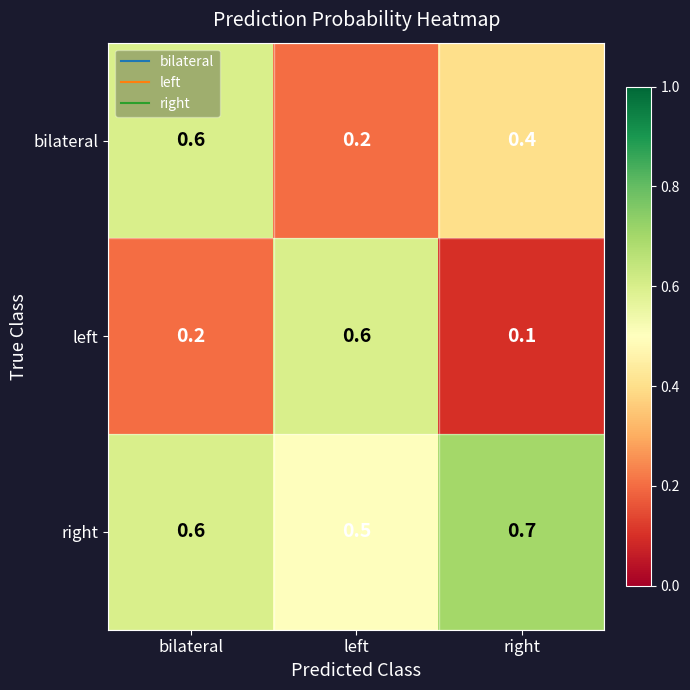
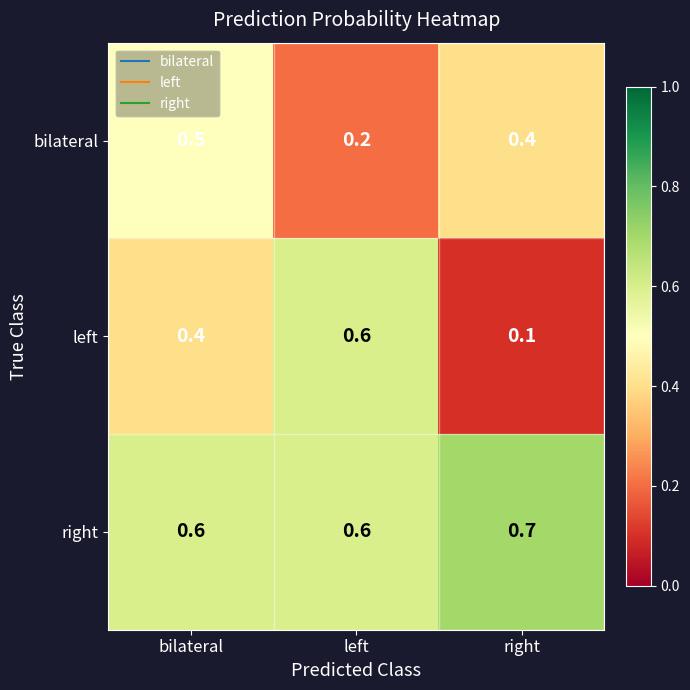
bilateral, bilateral: 0.6 -> 0.5
left, bilateral: 0.2 -> 0.4
right, left: 0.5 -> 0.6
